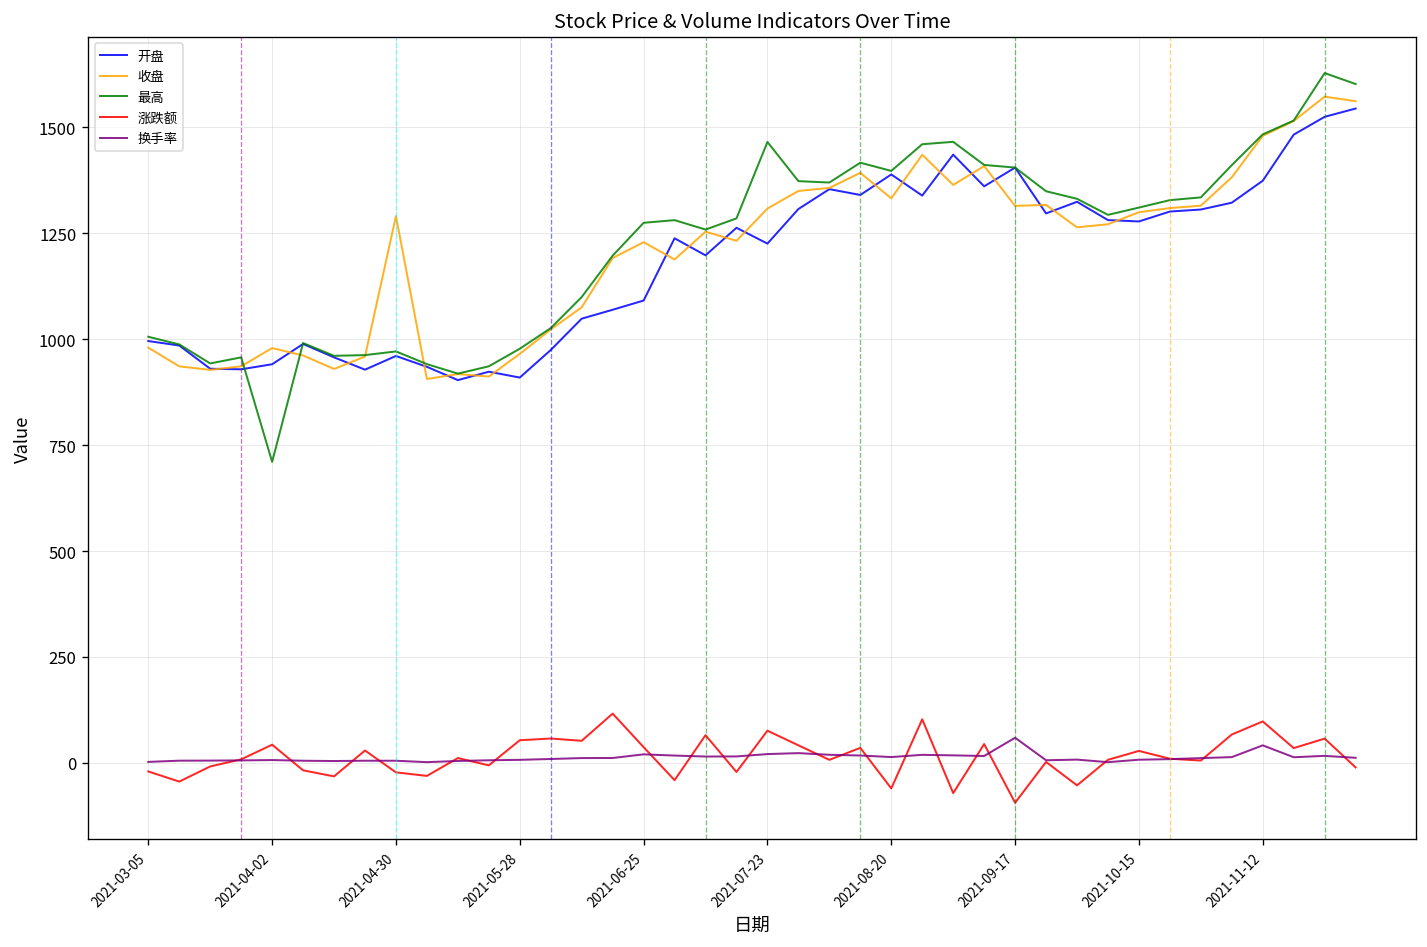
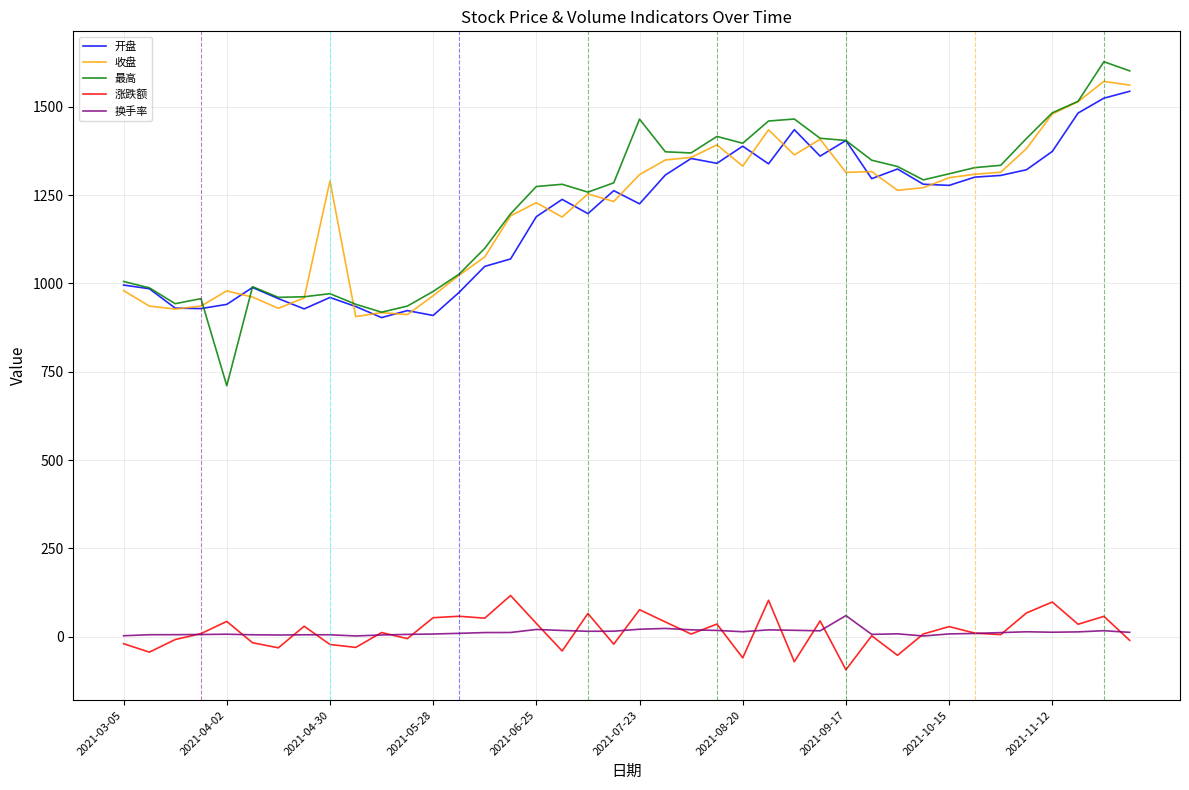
开盘, 2021-06-25: 1090 -> 1190
换手率, 2021-11-12: 40 -> 10
